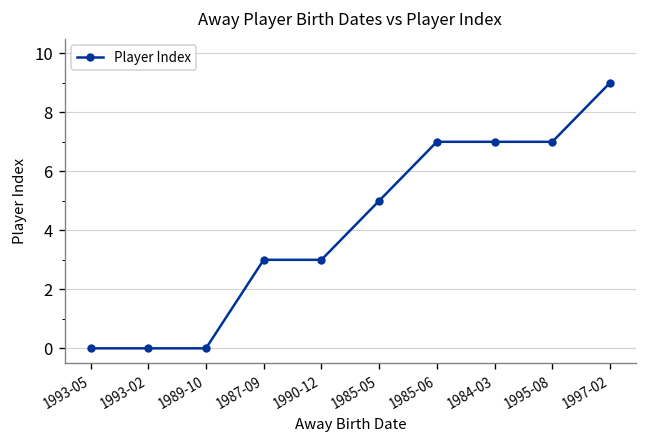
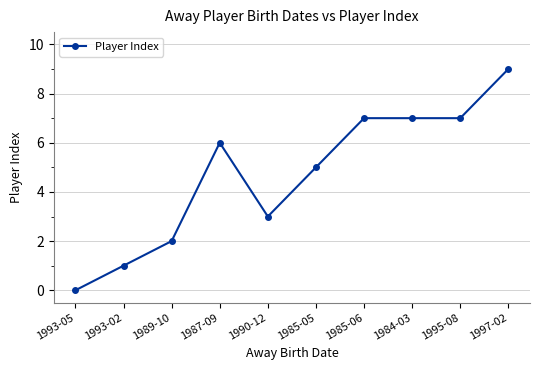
1993-02: 0 -> 1
1989-10: 0 -> 2
1987-09: 3 -> 6
